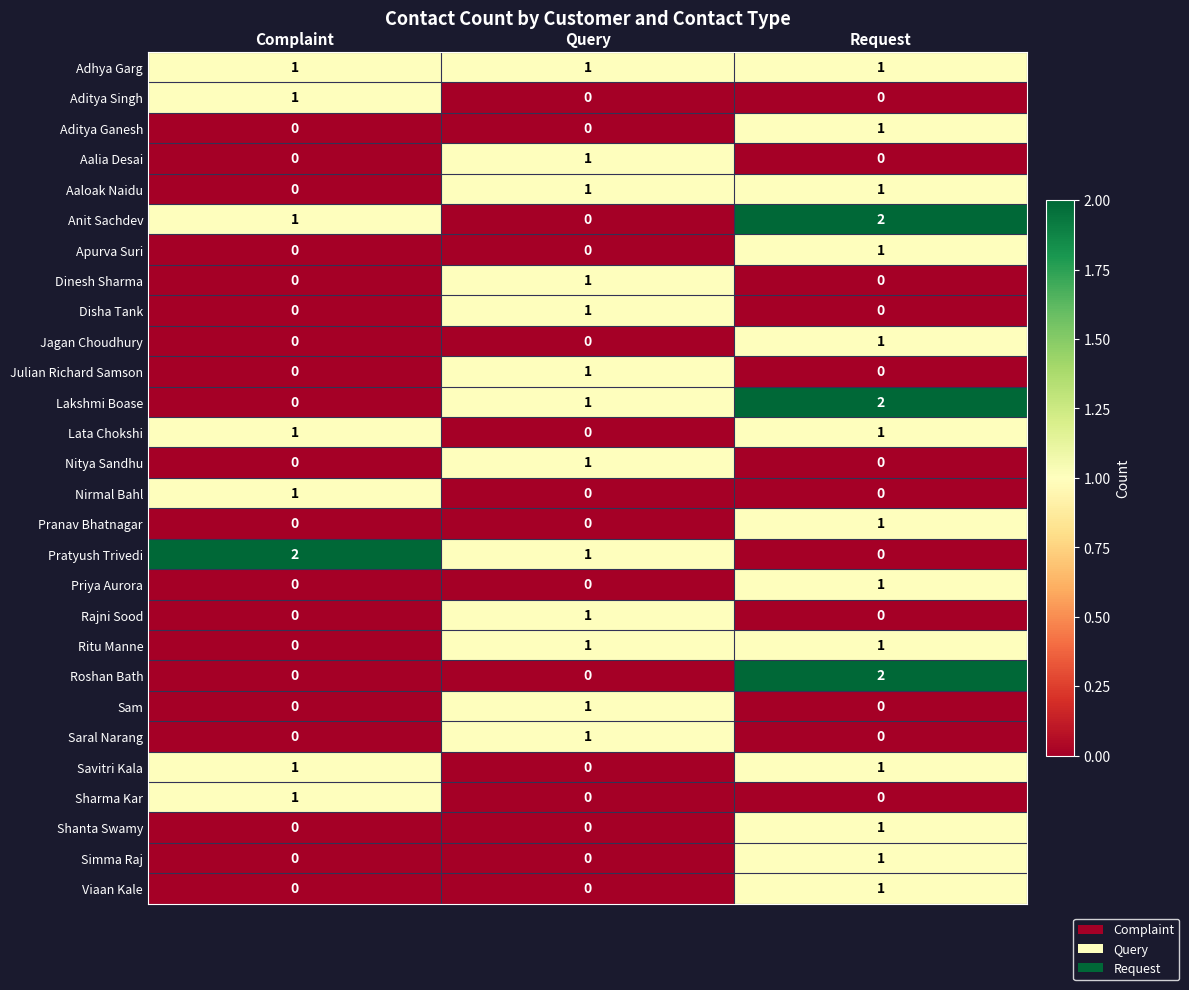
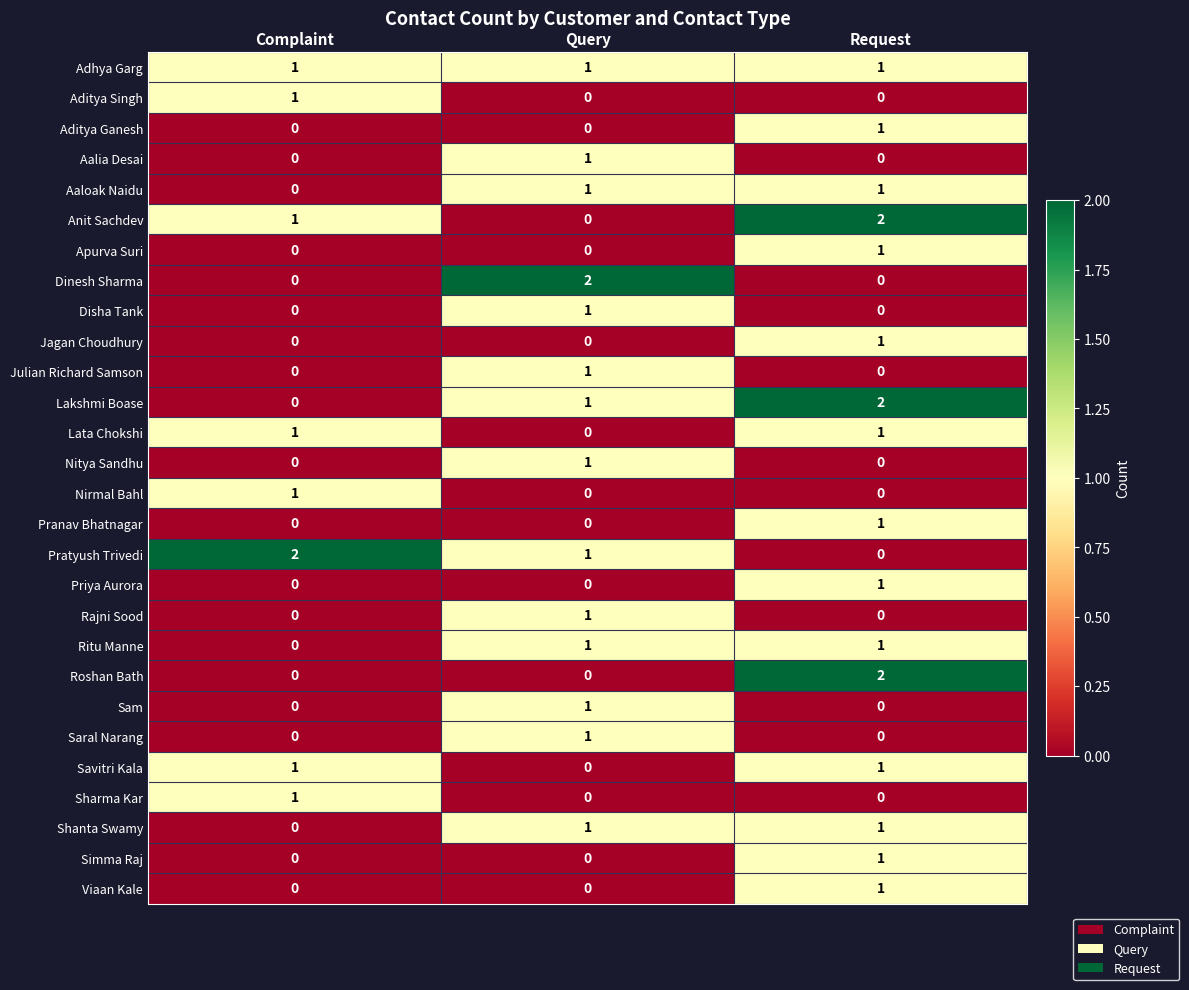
Dinesh Sharma, Query: 1 -> 2
Shanta Swamy, Query: 0 -> 1
